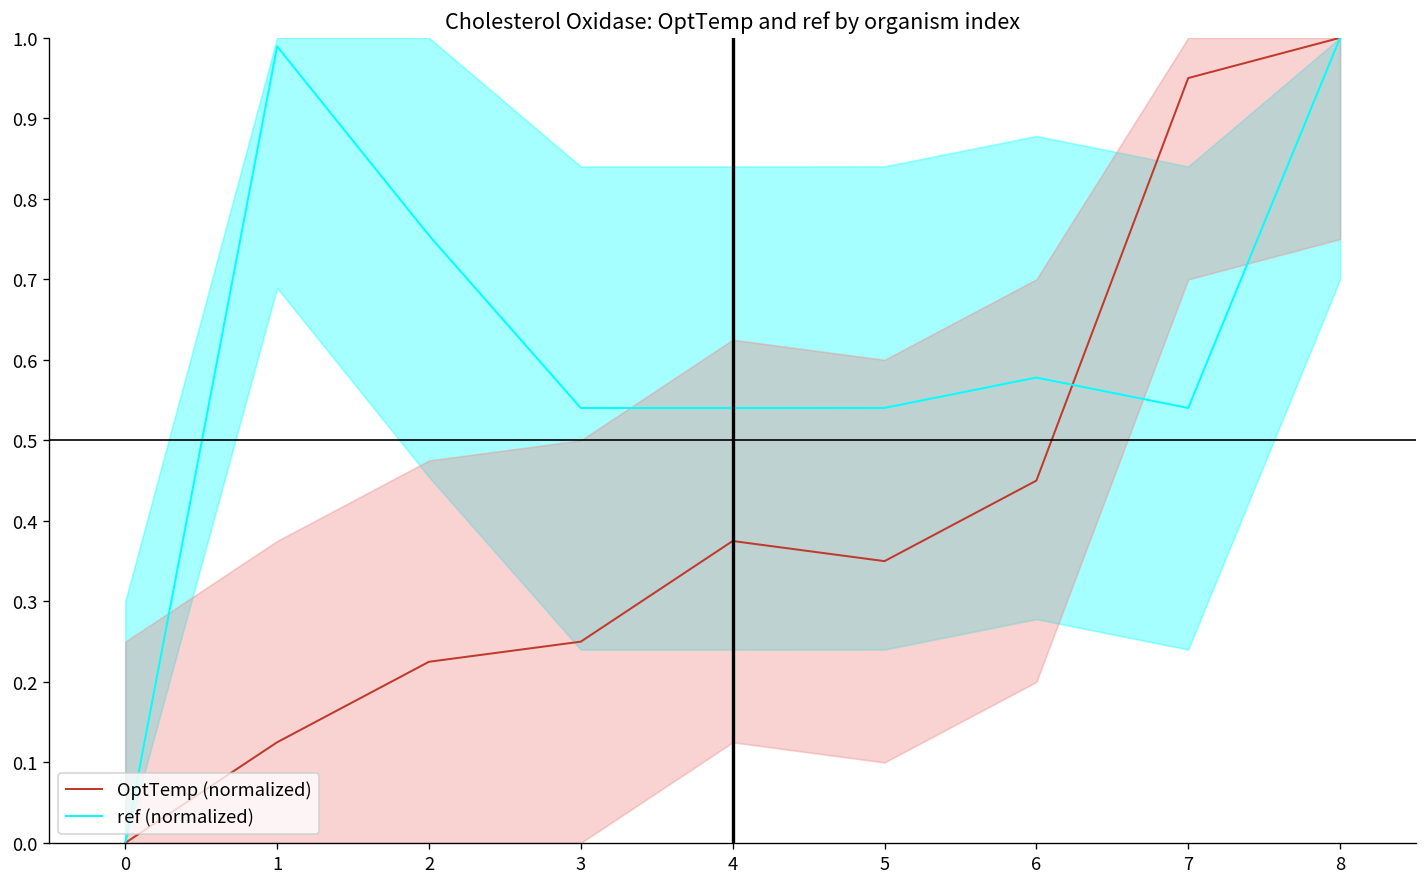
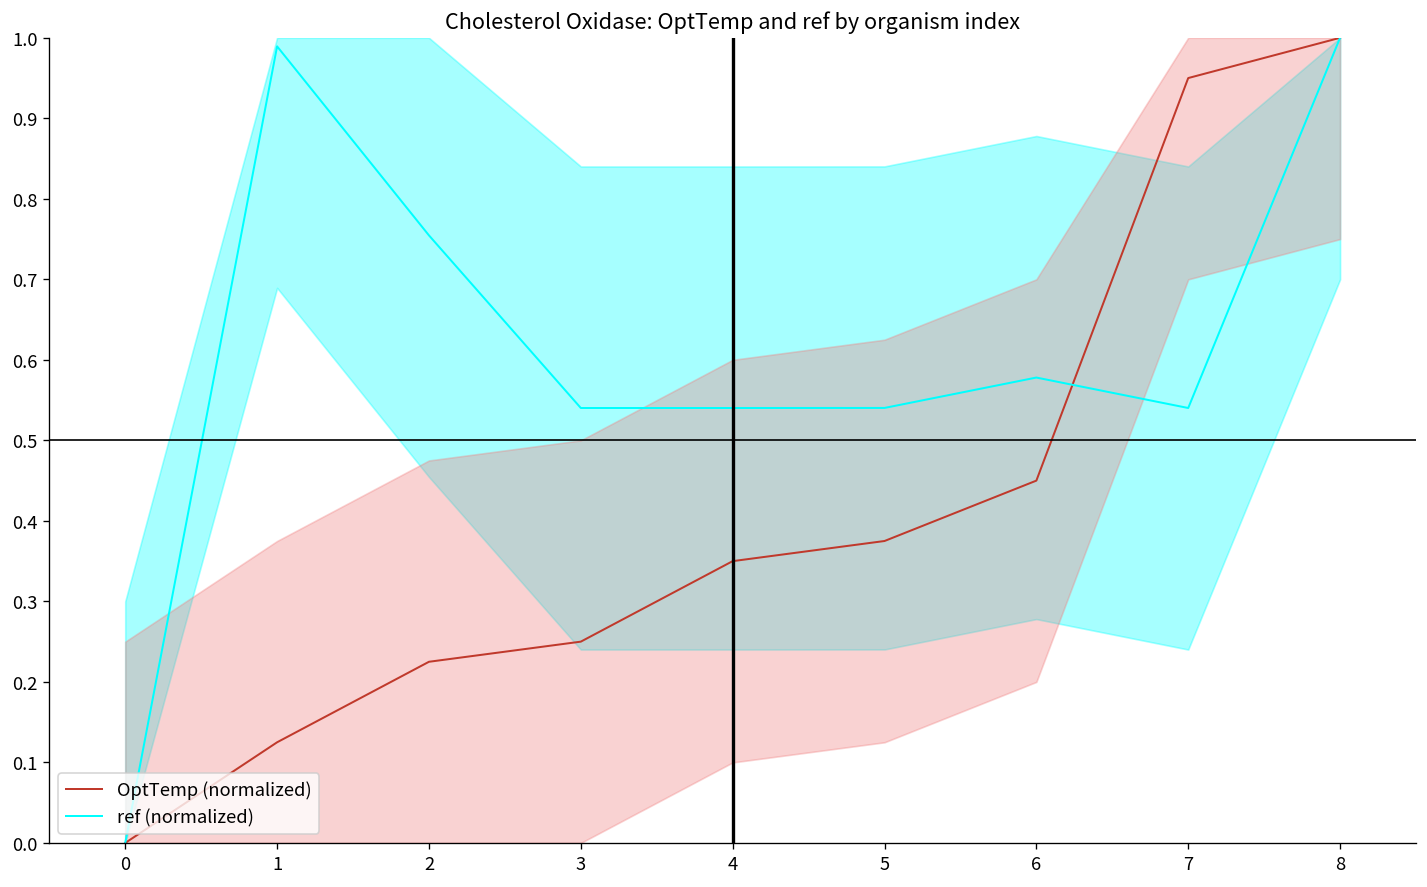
OptTemp (normalized), 4: 0.38 -> 0.35
OptTemp (normalized), 5: 0.35 -> 0.38
